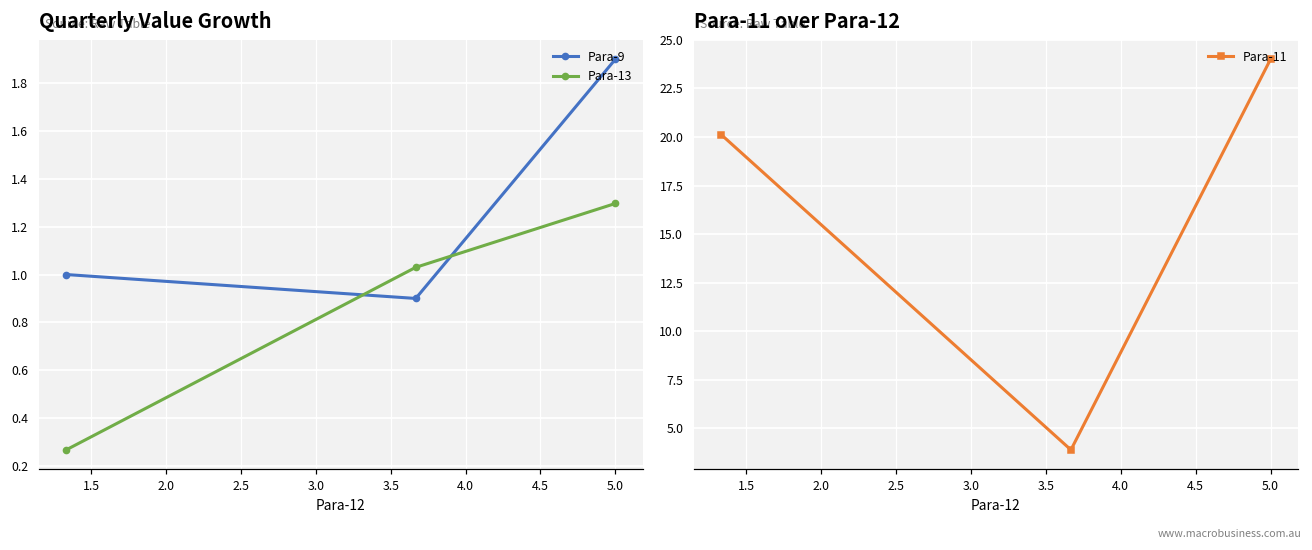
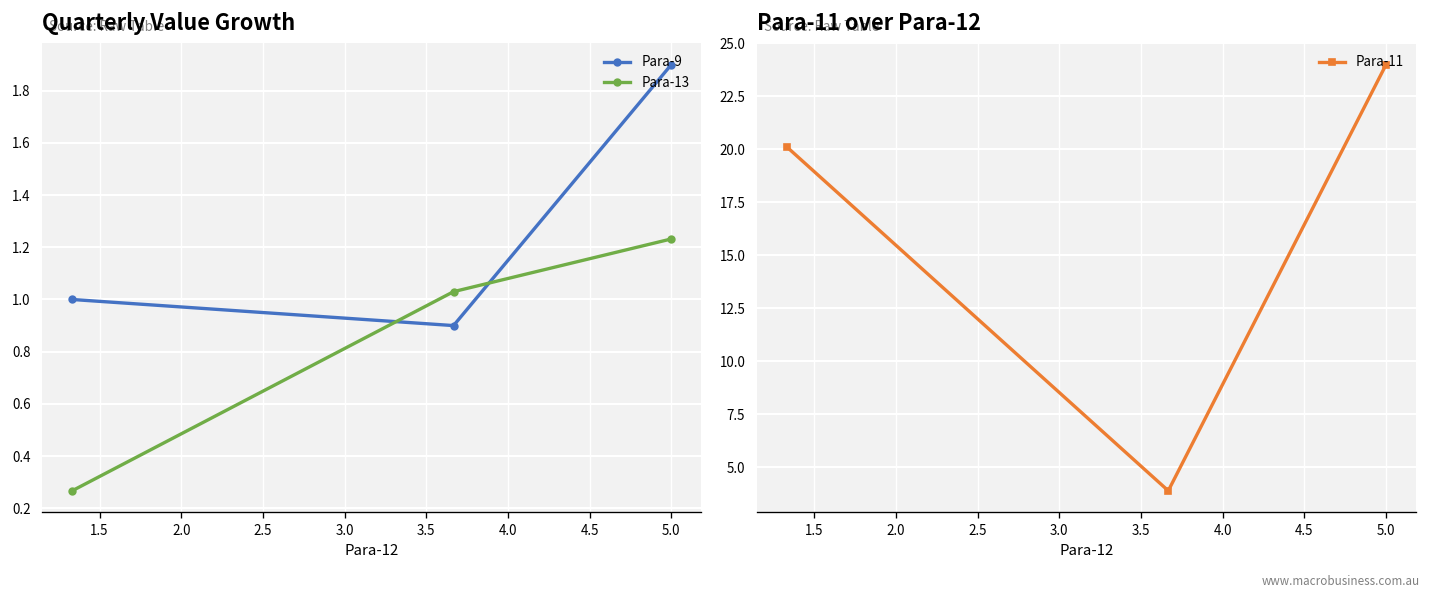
Quarterly Value Growth, Para-13, 5.0: 1.30 -> 1.23
